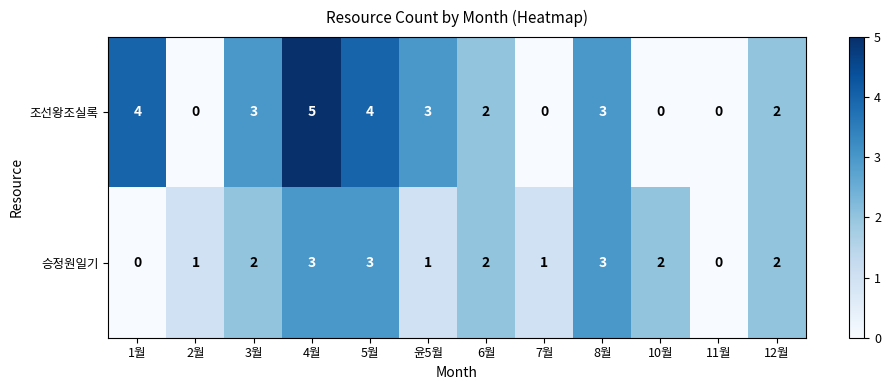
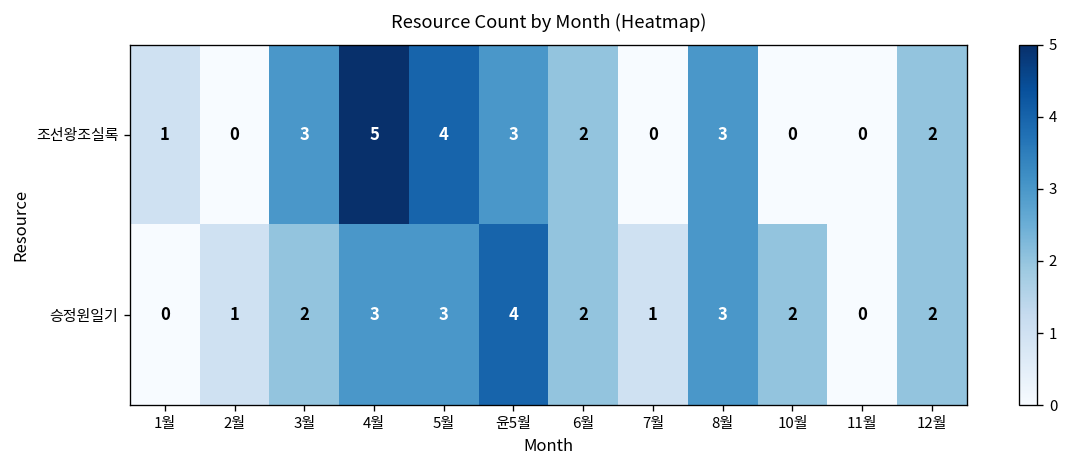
조선왕조실록, 1월: 4 -> 1
승정원일기, 윤5월: 1 -> 4
